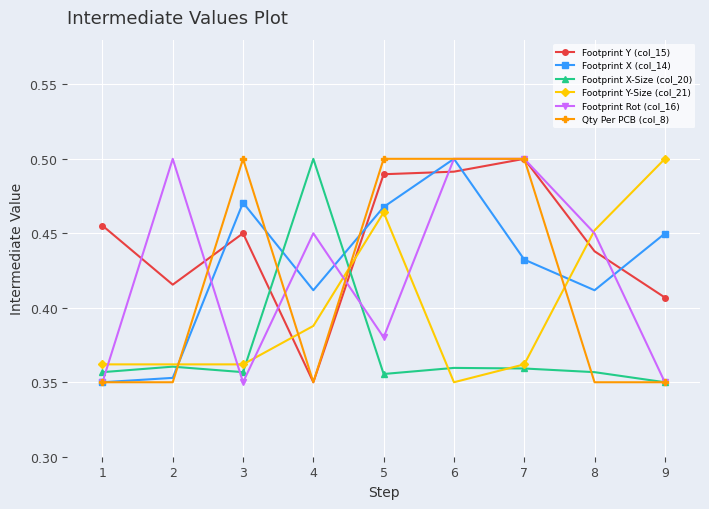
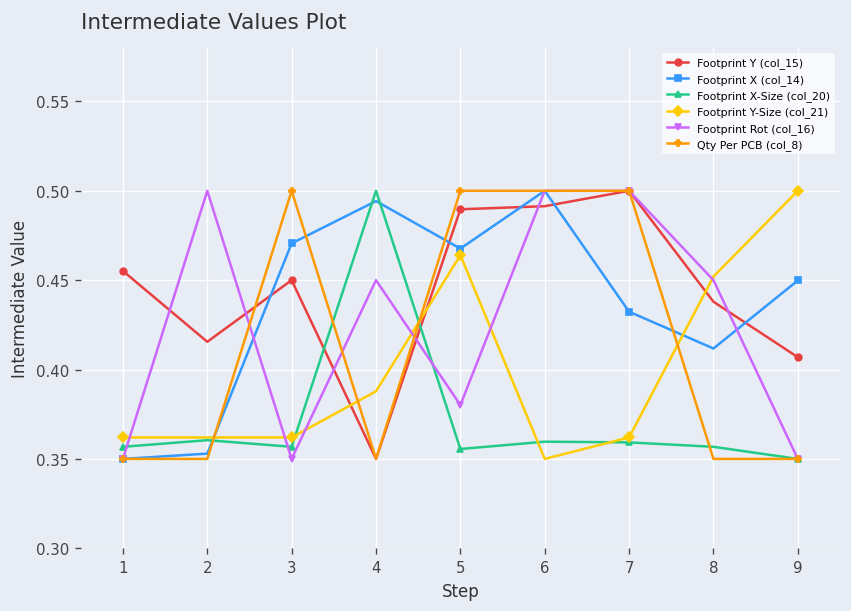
Footprint X (col_14), 4: 0.412 -> 0.494
